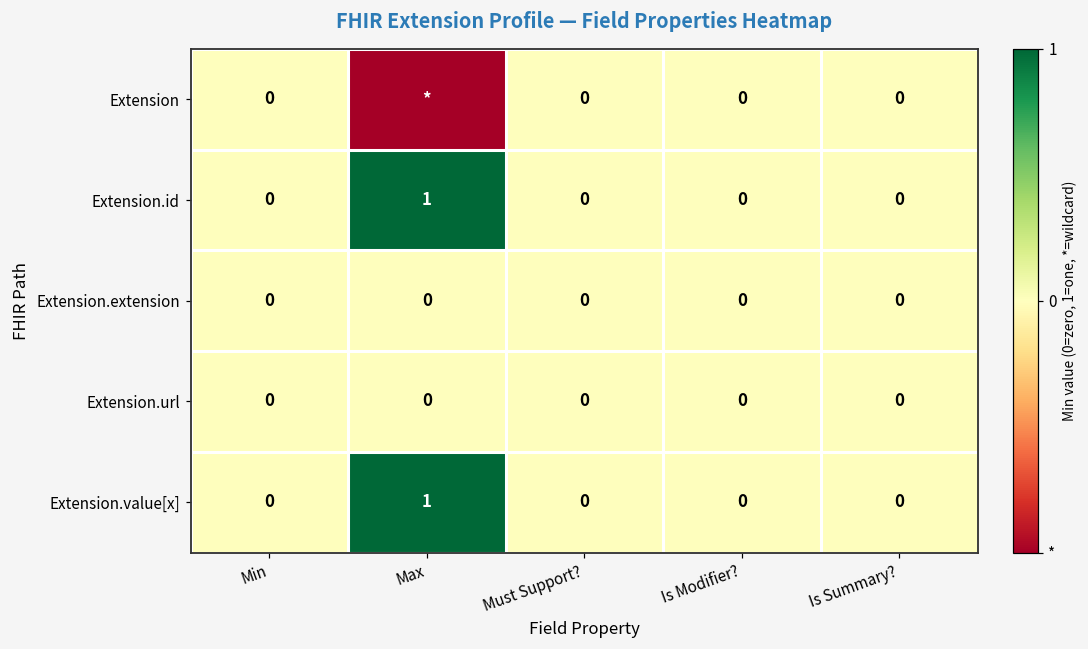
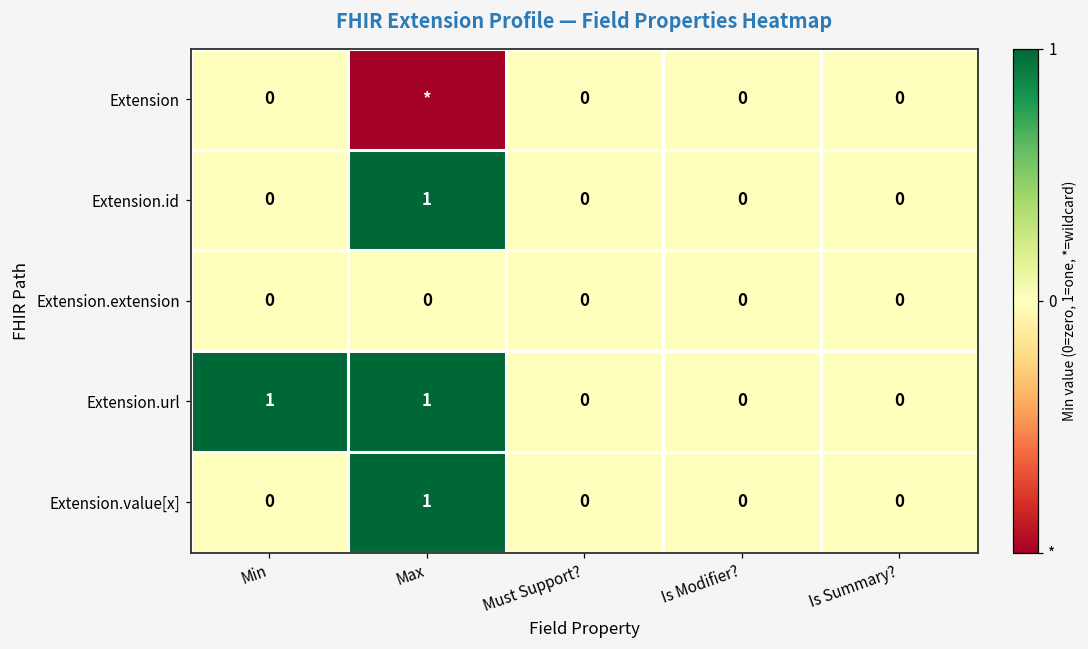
Extension.url, Min: 0 -> 1
Extension.url, Max: 0 -> 1
